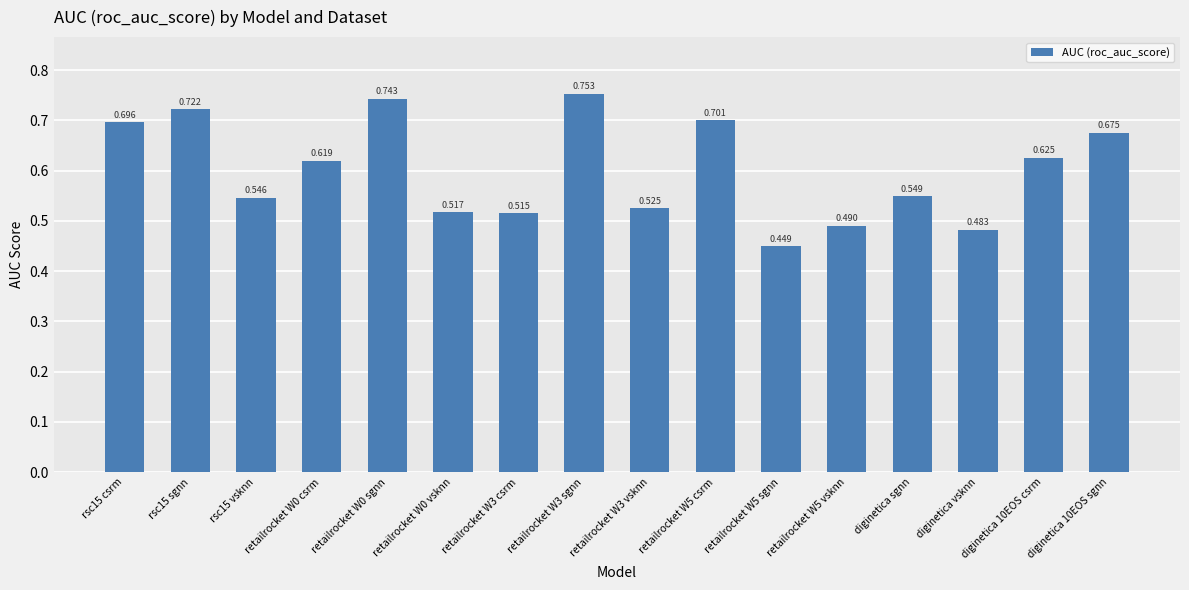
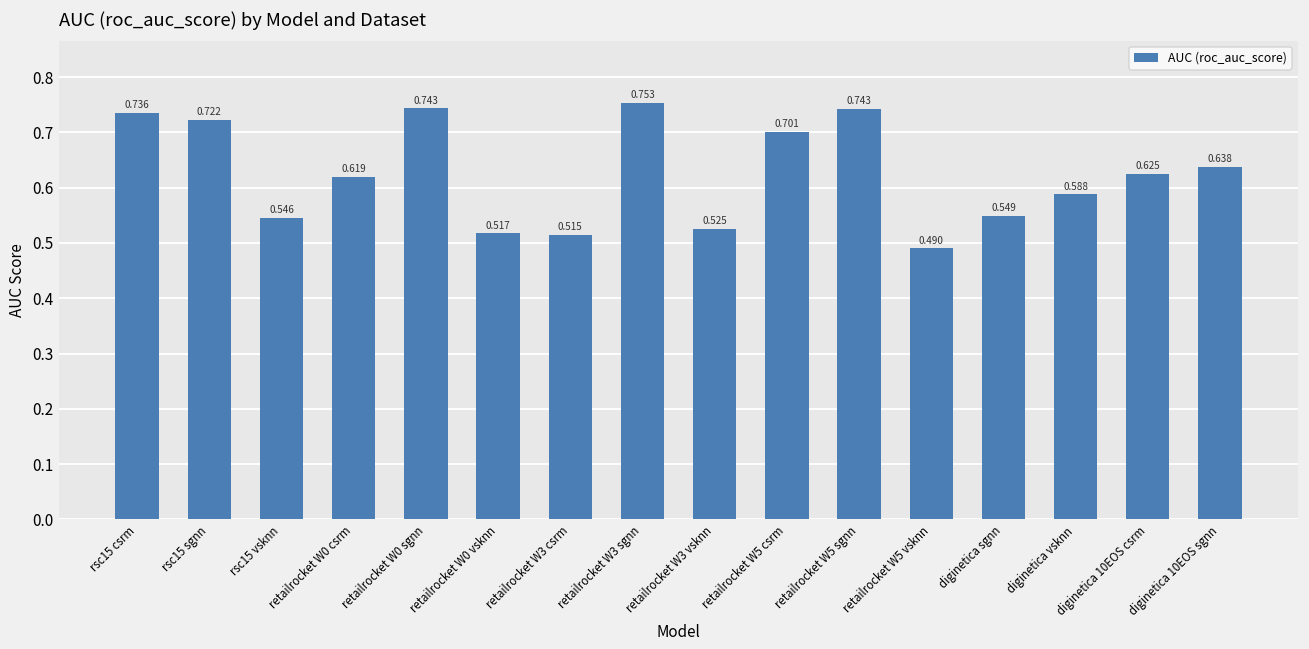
rsc15 csrm: 0.696 -> 0.736
retailrocket W5 sgnn: 0.449 -> 0.743
diginetica vsknn: 0.483 -> 0.588
diginetica 10EOS sgnn: 0.675 -> 0.638
